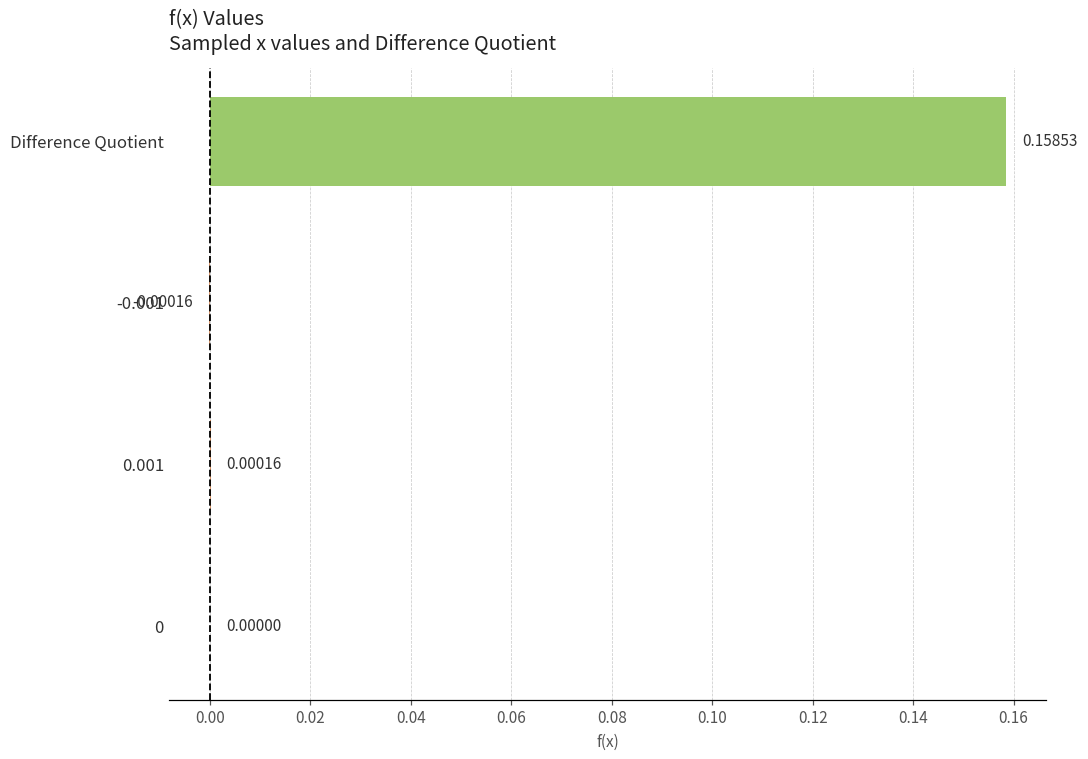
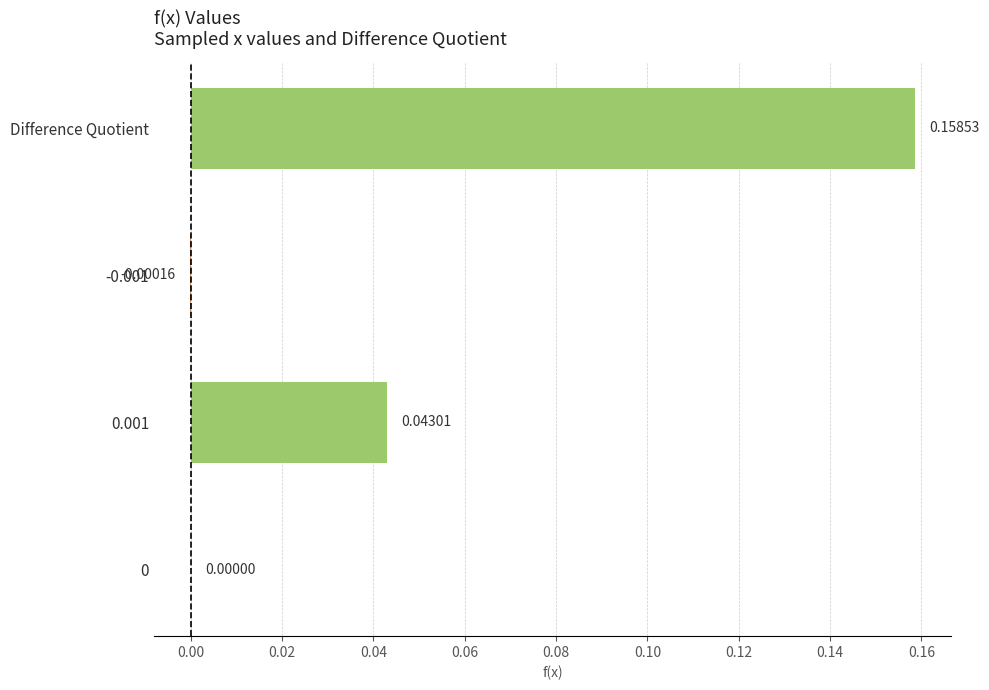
0.001: 0.00016 -> 0.04301
